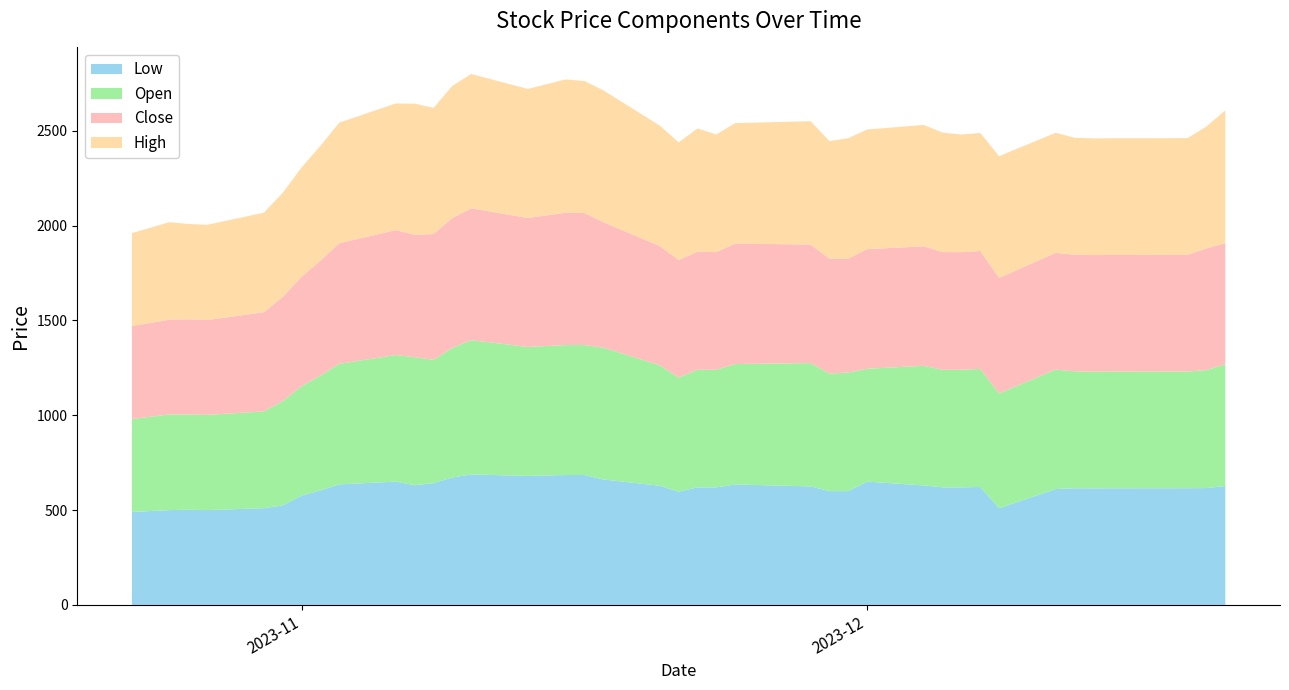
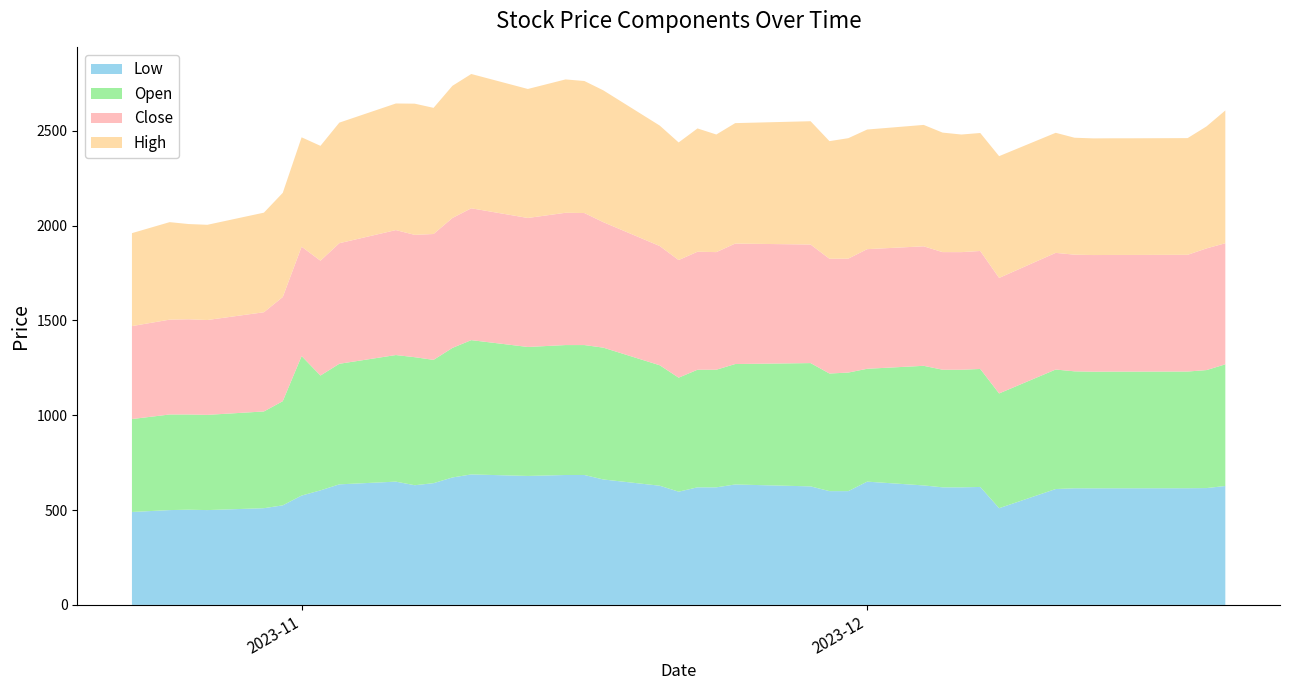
Open, 2023-11: 580 -> 740
